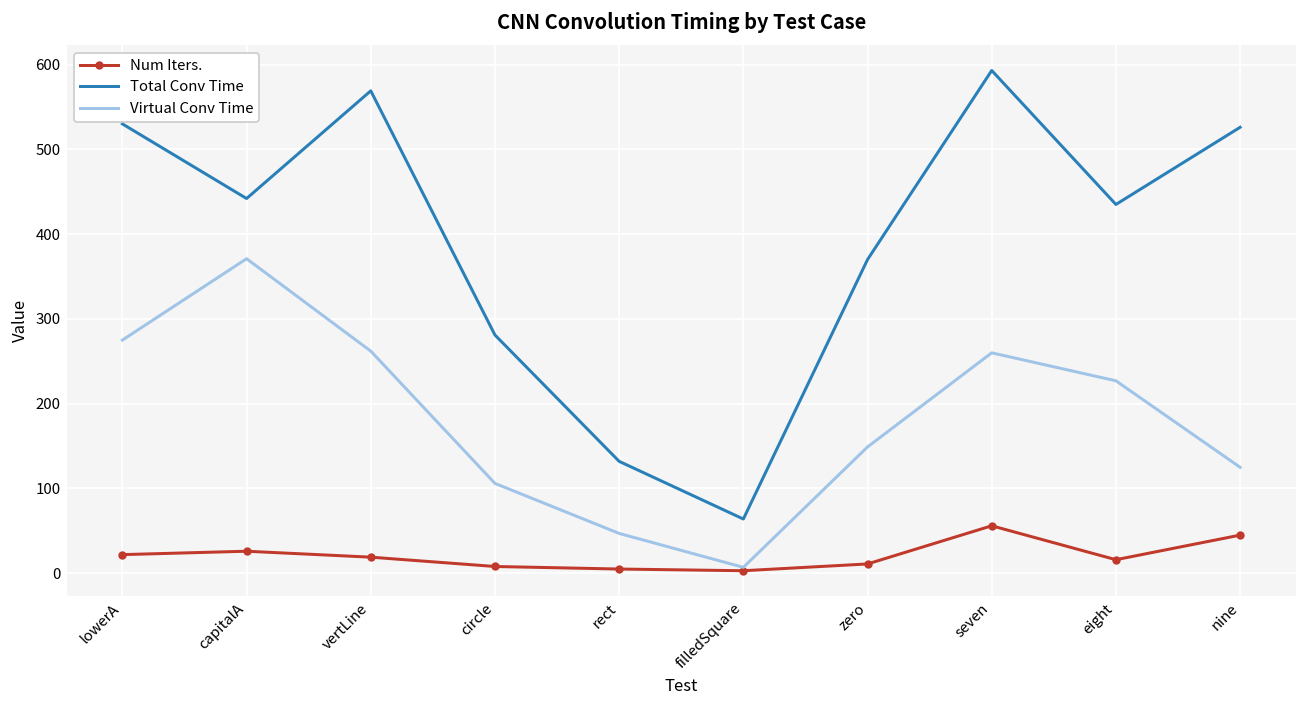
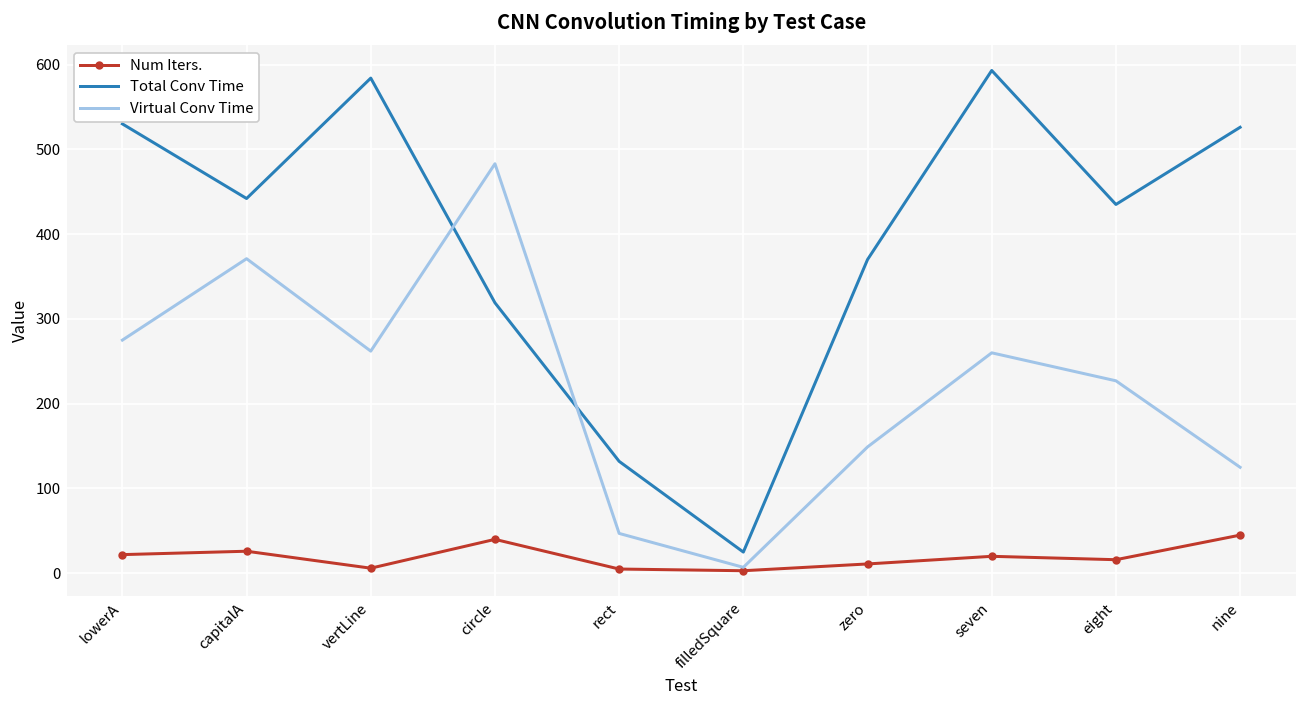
Num Iters., vertLine: 20 -> 10
Total Conv Time, vertLine: 570 -> 580
Num Iters., circle: 10 -> 40
Total Conv Time, circle: 280 -> 320
Virtual Conv Time, circle: 110 -> 480
Total Conv Time, filledSquare: 60 -> 30
Num Iters., seven: 60 -> 20
